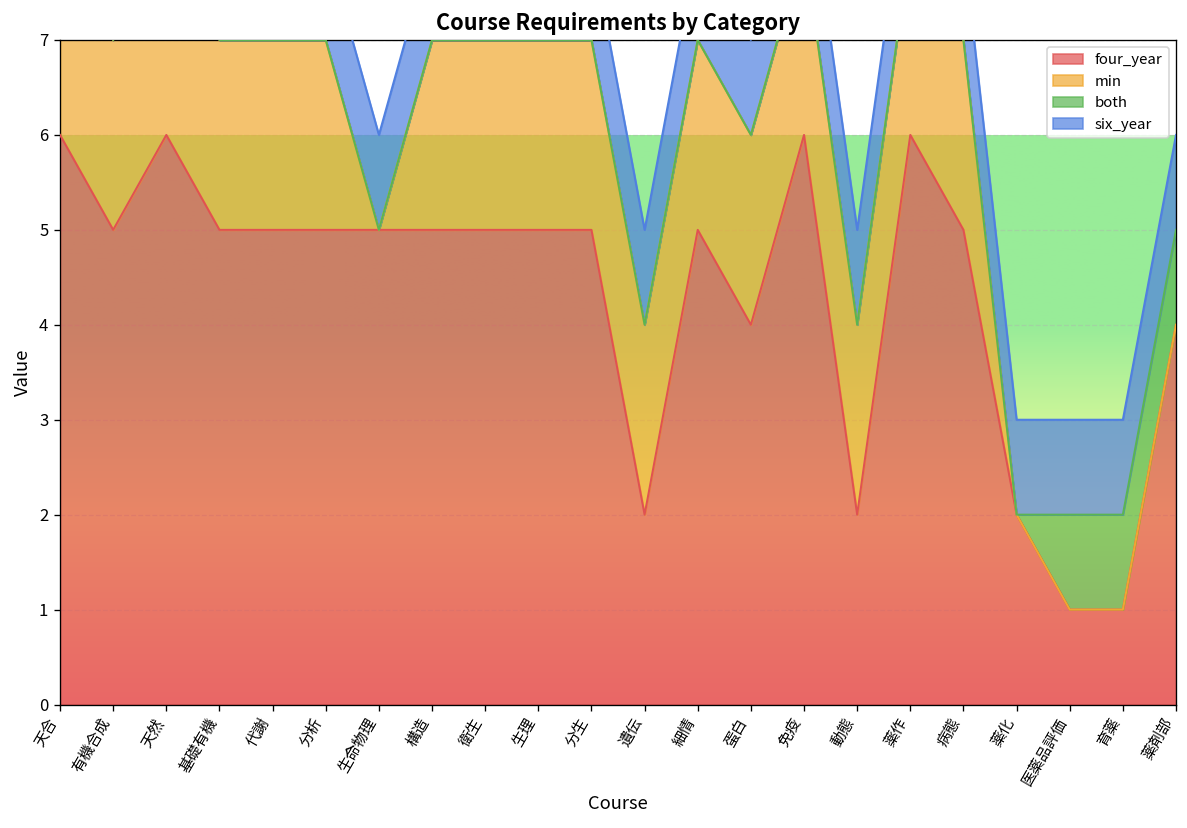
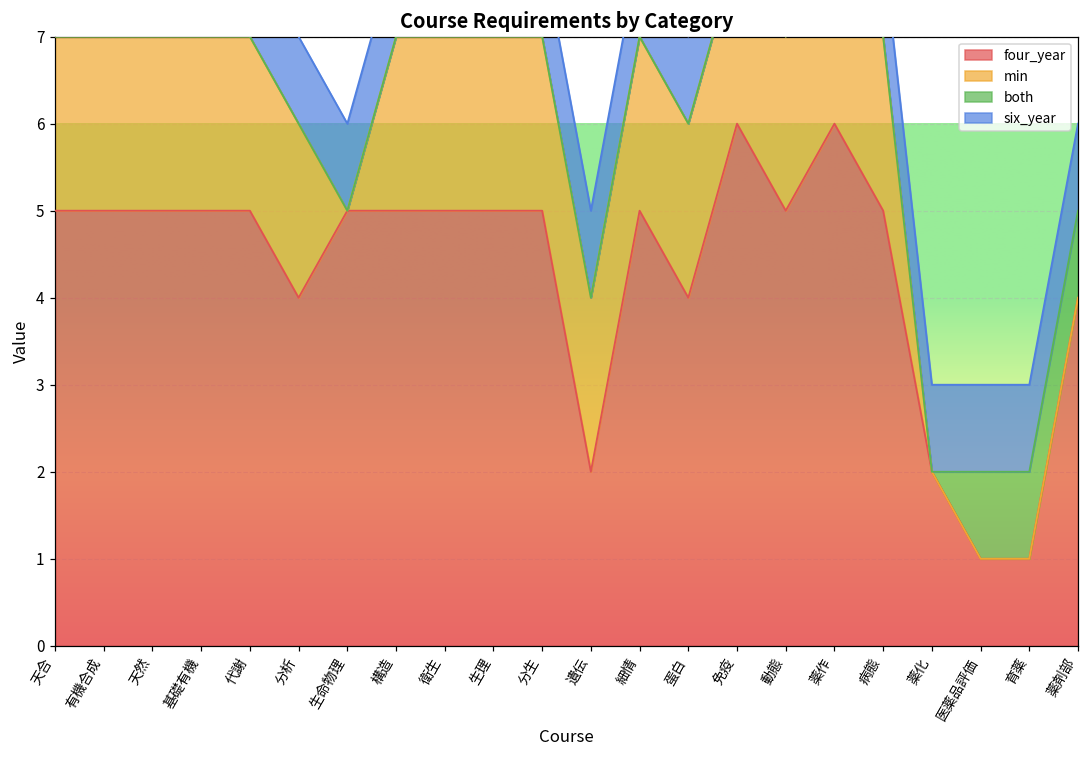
four_year, 天合: 6 -> 5
four_year, 天然: 6 -> 5
four_year, 分析: 5 -> 4
four_year, 動態: 2 -> 5
